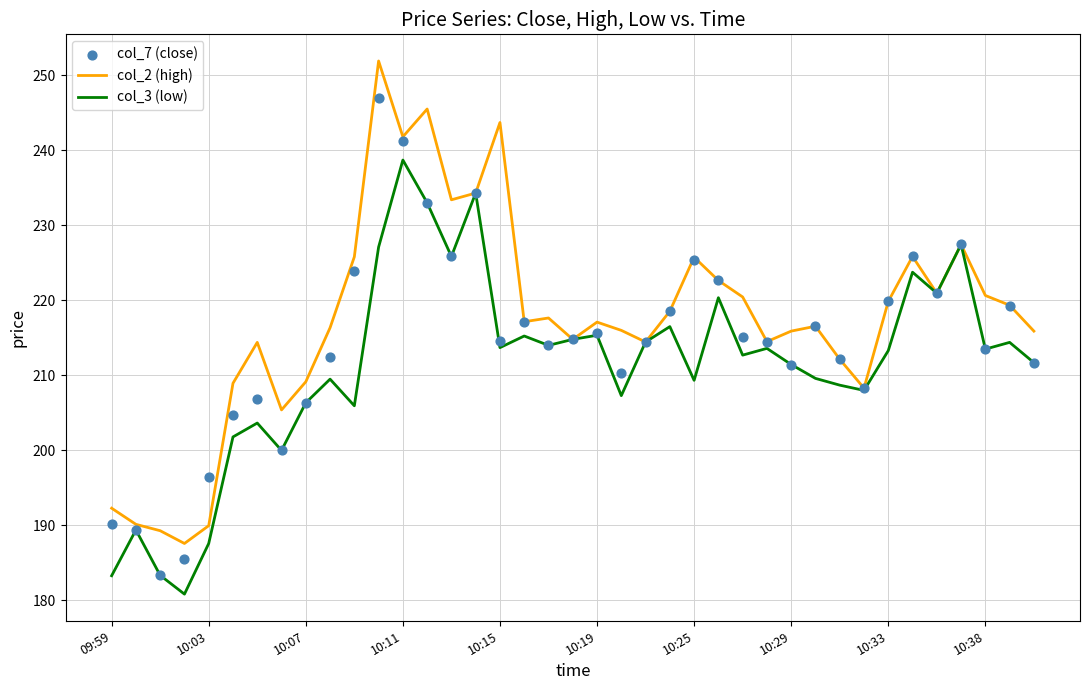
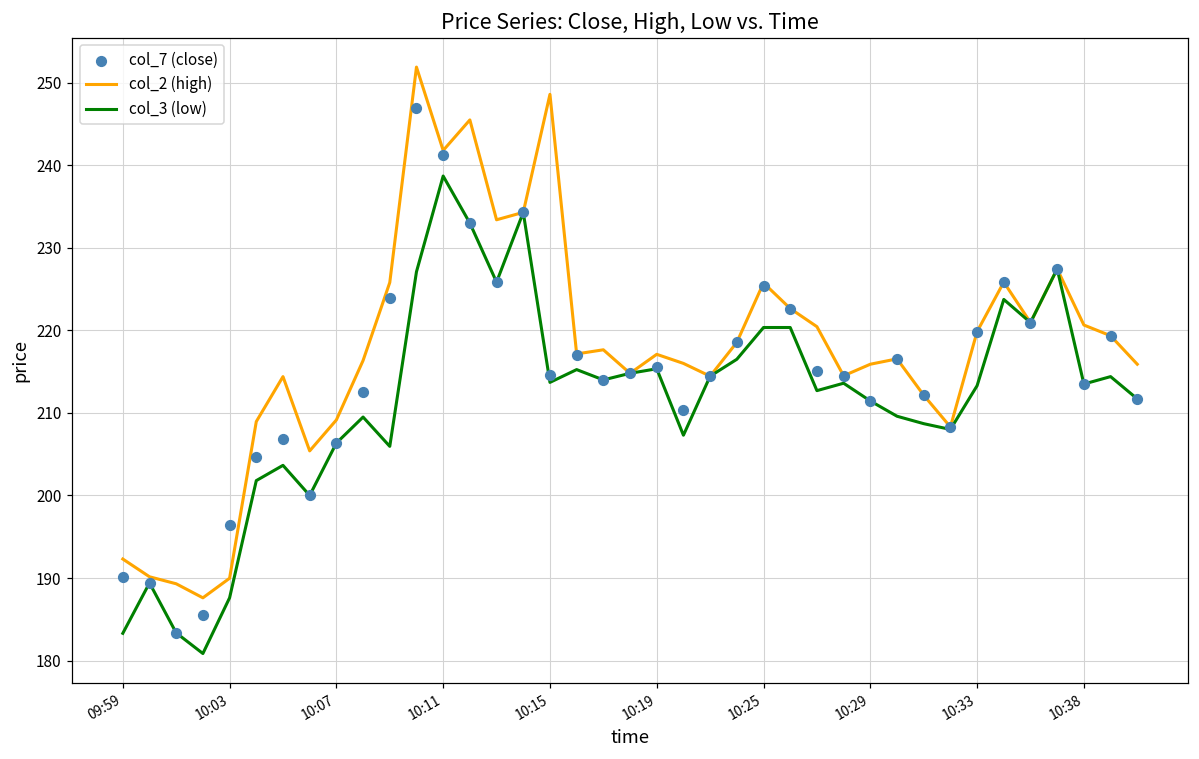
col_2 (high), 10:15: 244 -> 249
col_3 (low), 10:25: 209 -> 220
